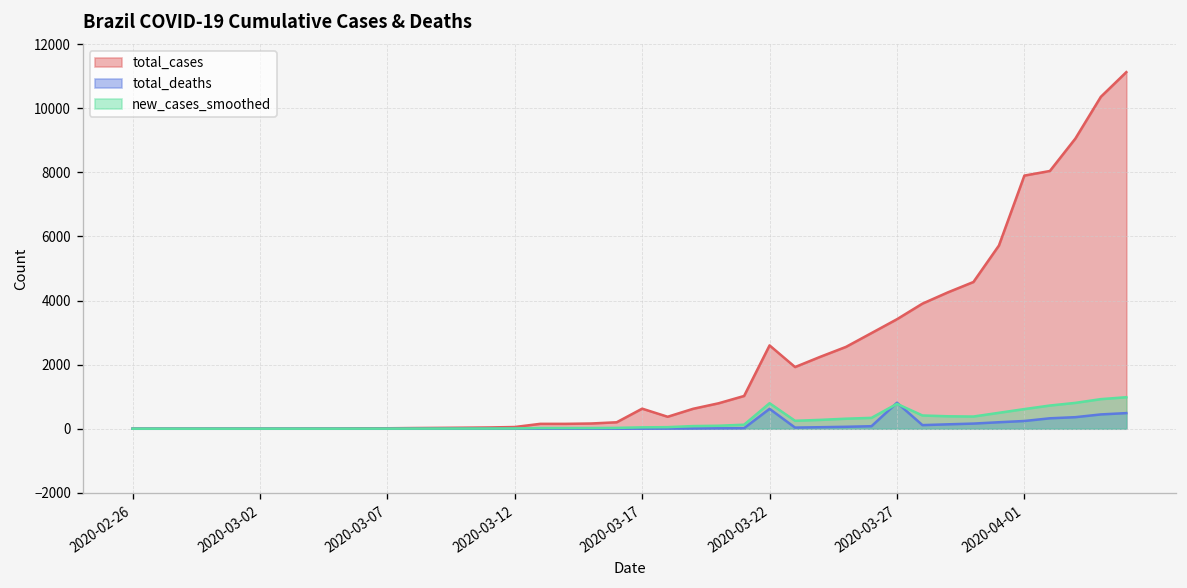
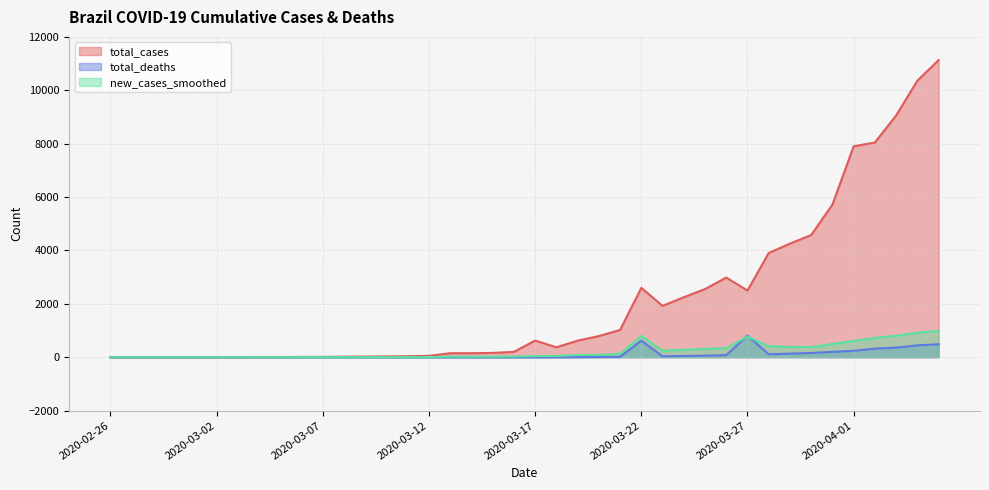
total_cases, 2020-03-27: 3400 -> 2500
